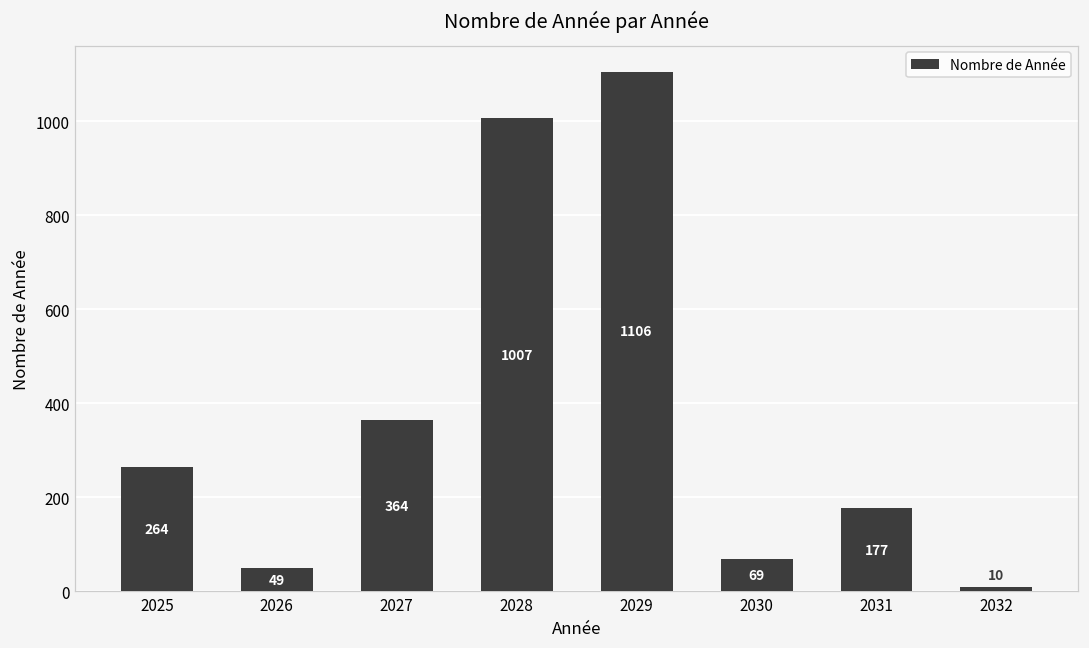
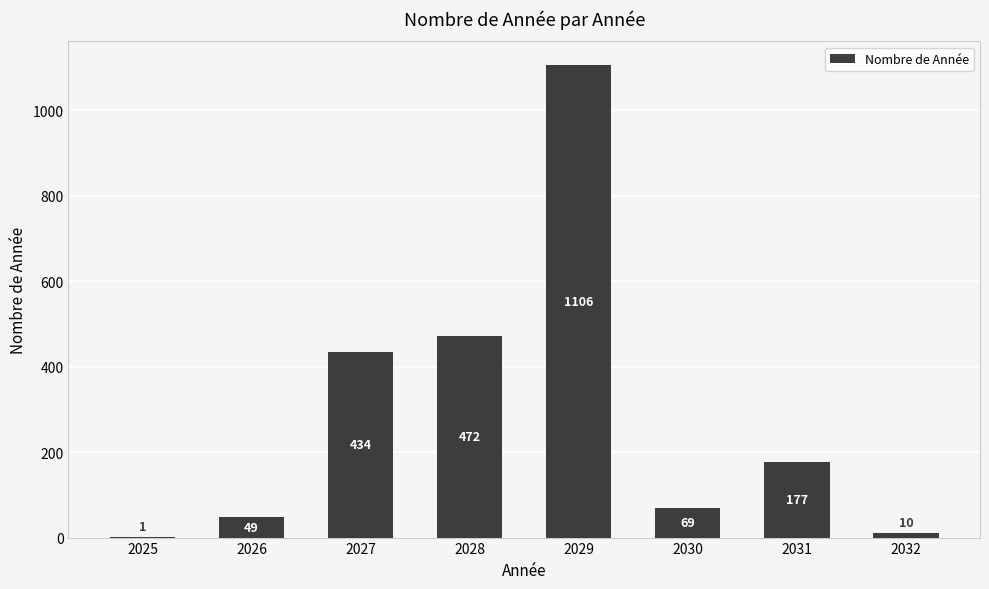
2025: 264 -> 1
2027: 364 -> 434
2028: 1007 -> 472
